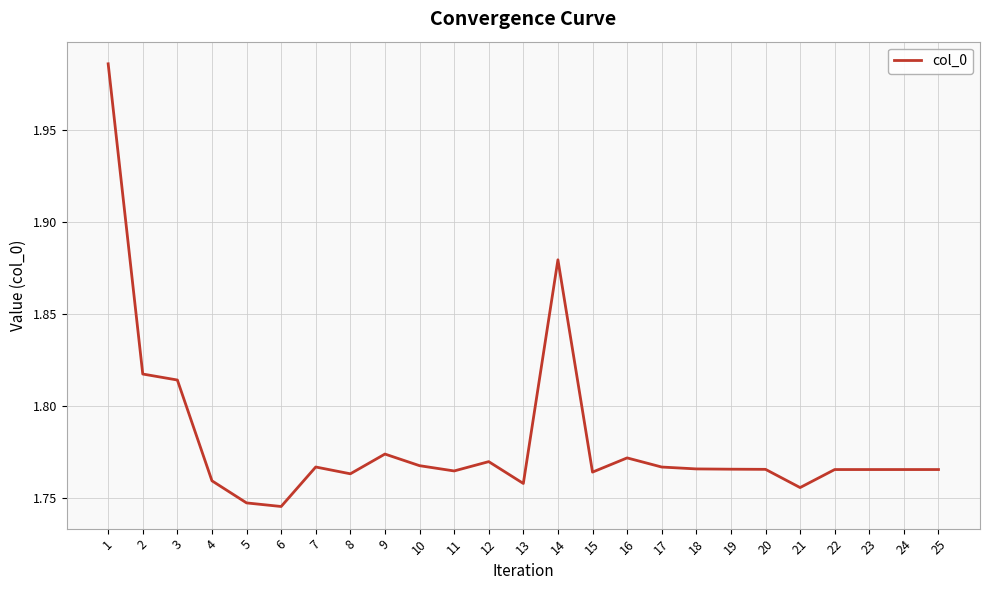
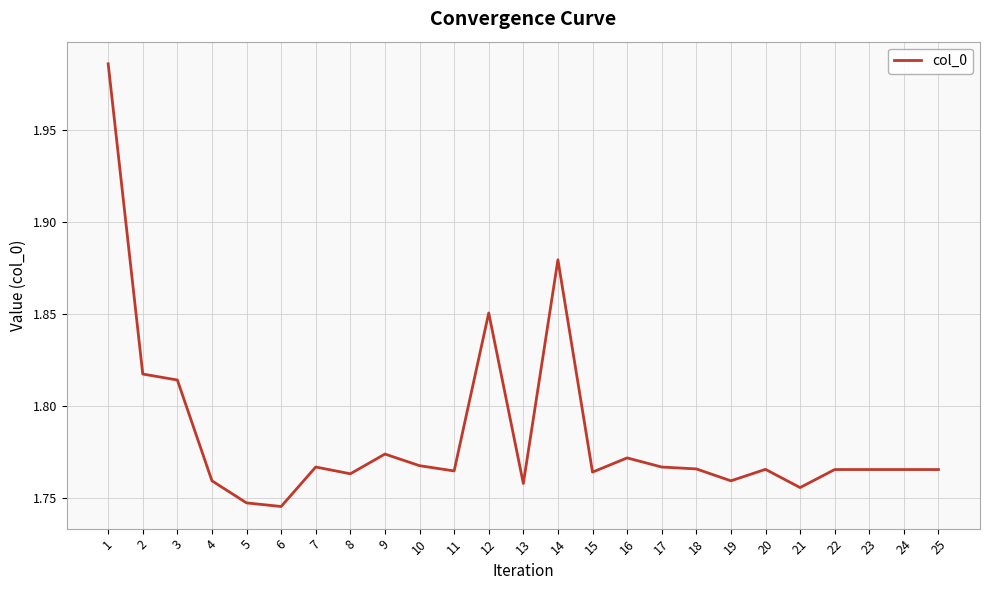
12: 1.770 -> 1.851
19: 1.766 -> 1.759
